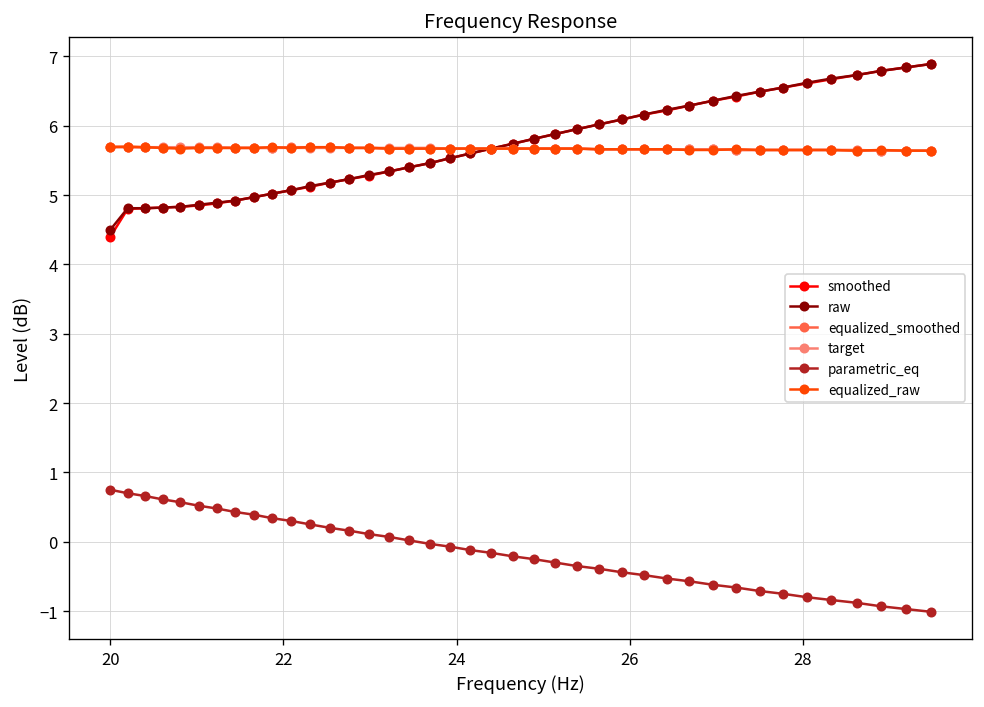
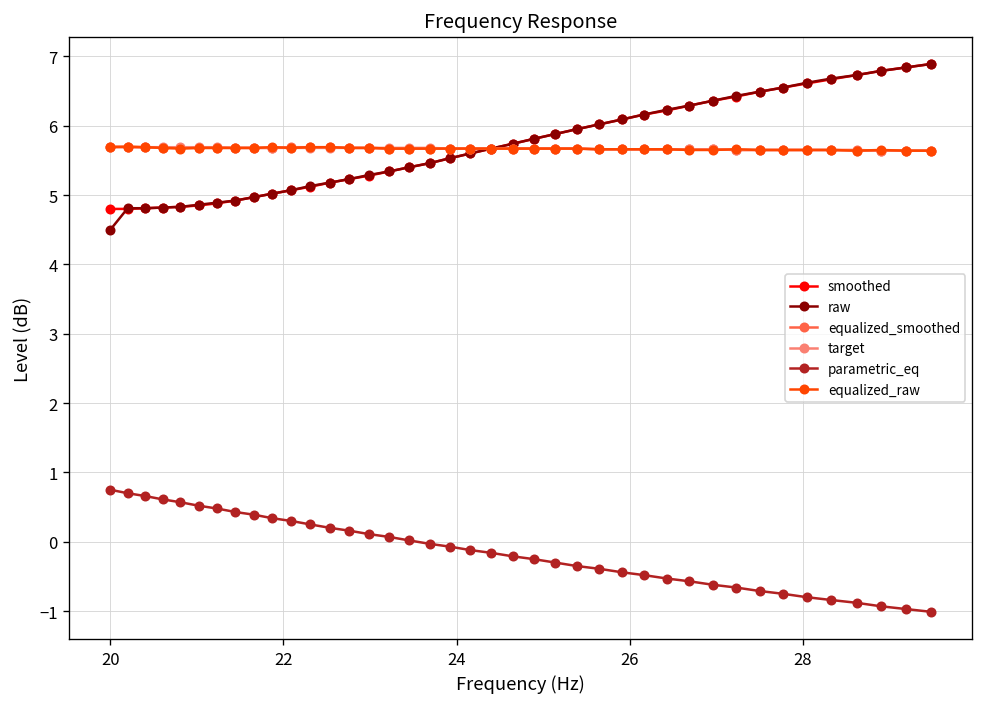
smoothed, 20: 4.4 -> 4.8
